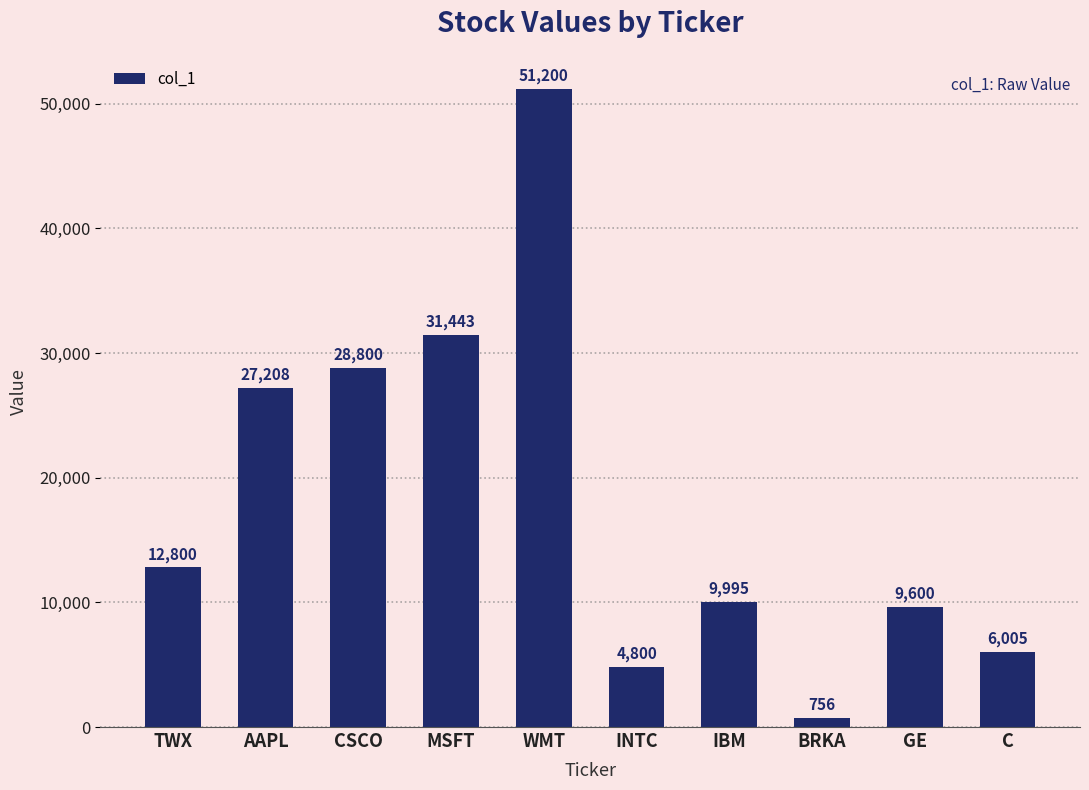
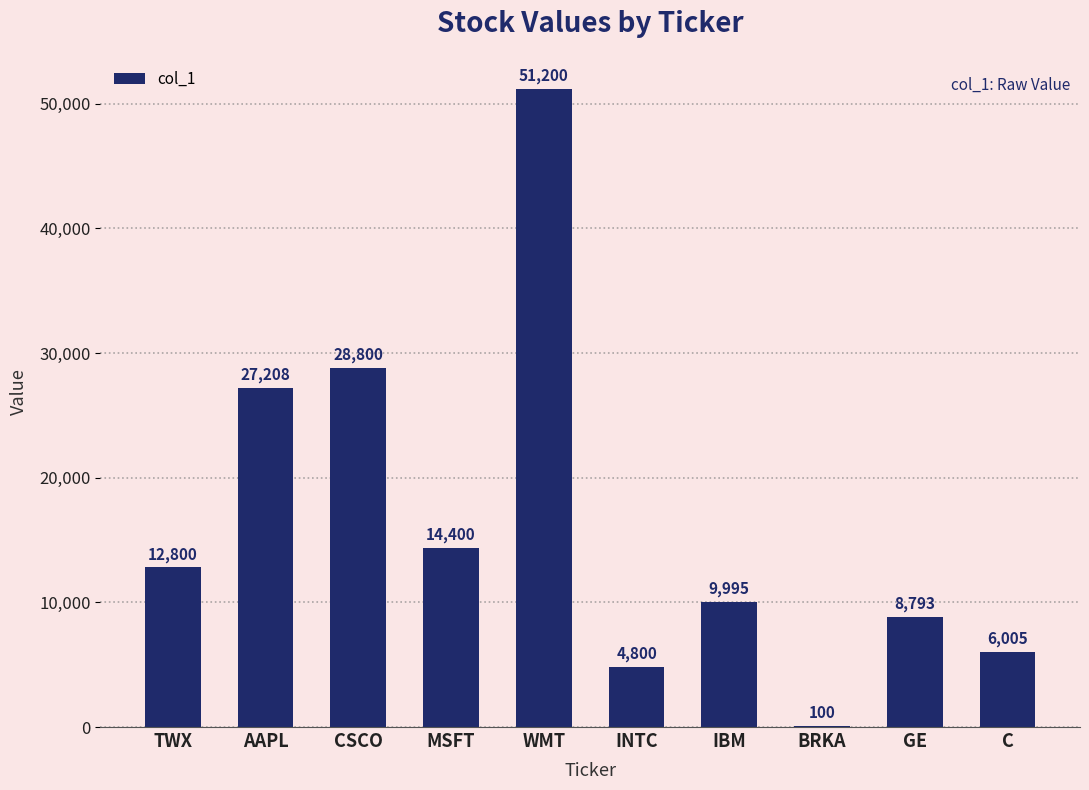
MSFT: 31,443 -> 14,400
BRKA: 756 -> 100
GE: 9,600 -> 8,793
